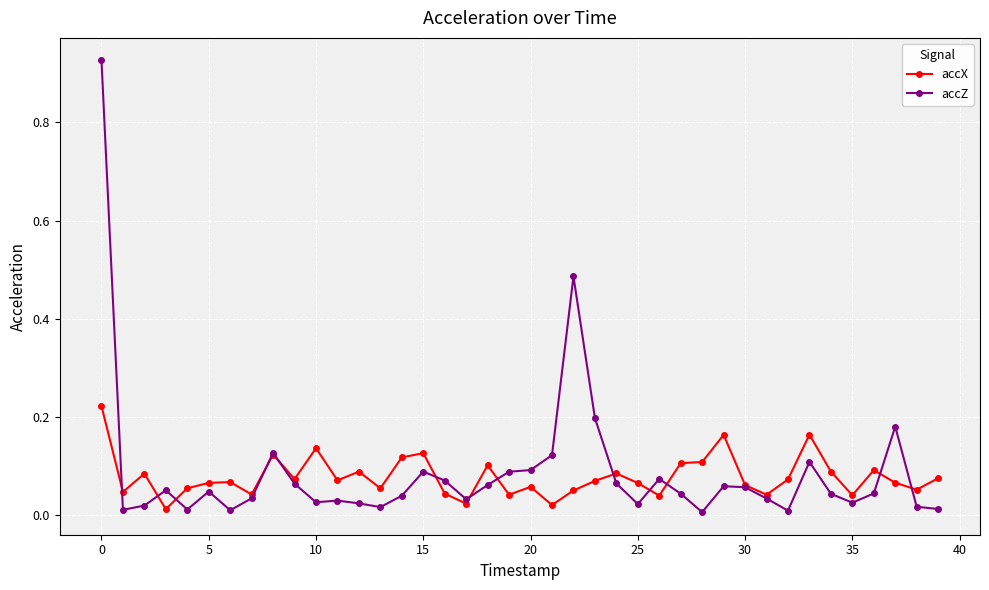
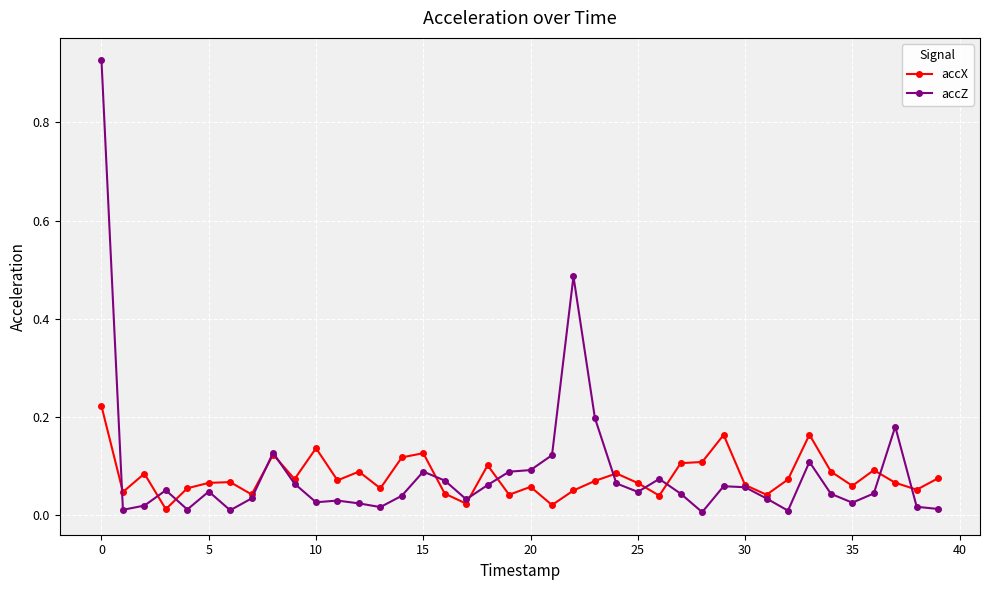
accZ, 25: 0.02 -> 0.05
accX, 35: 0.04 -> 0.06
